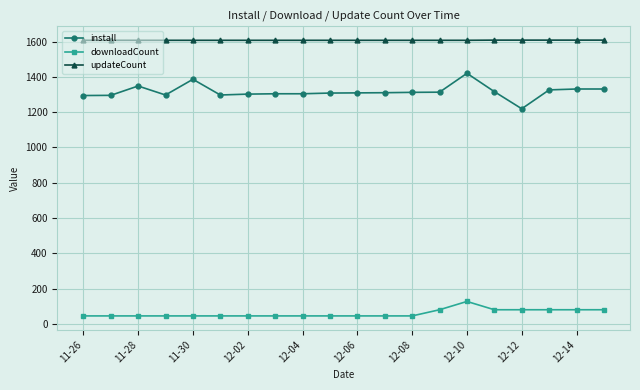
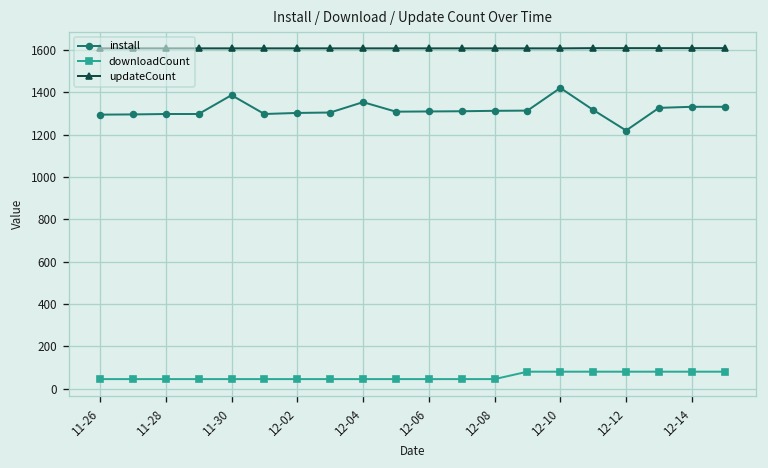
install, 11-28: 1350 -> 1300
install, 12-04: 1300 -> 1350
downloadCount, 12-10: 130 -> 80
